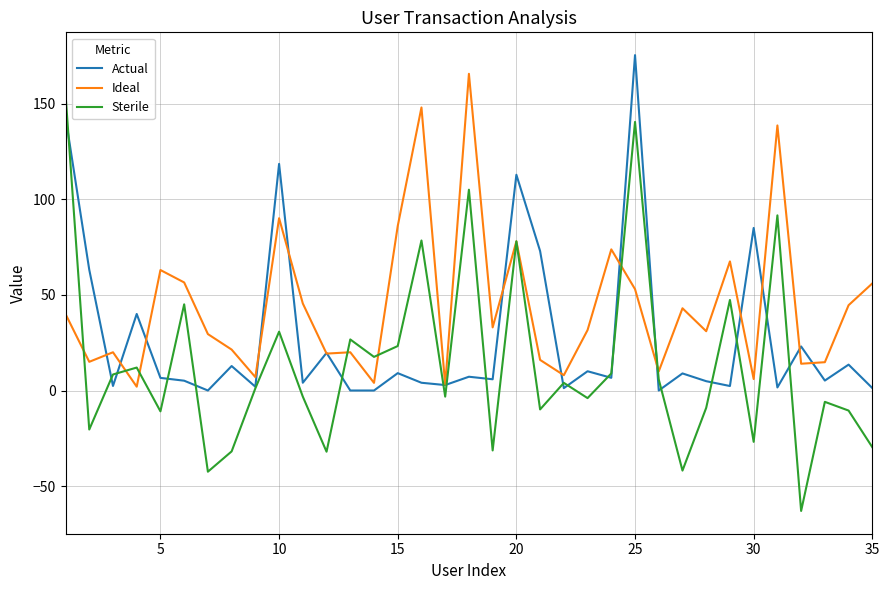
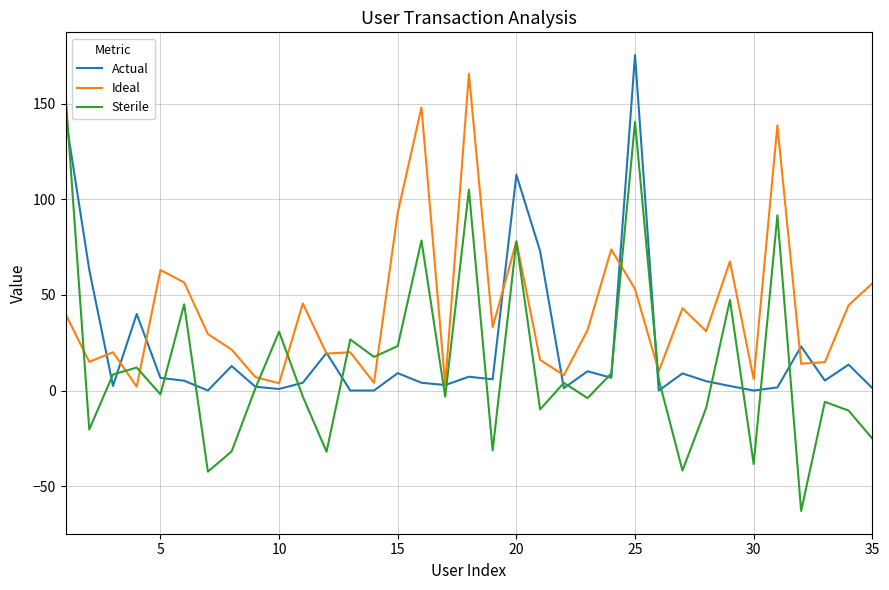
Sterile, 5: -11 -> -2
Actual, 10: 119 -> 1
Ideal, 10: 90 -> 4
Ideal, 15: 86 -> 93
Actual, 30: 85 -> 0
Sterile, 30: -27 -> -38
Sterile, 35: -30 -> -25
